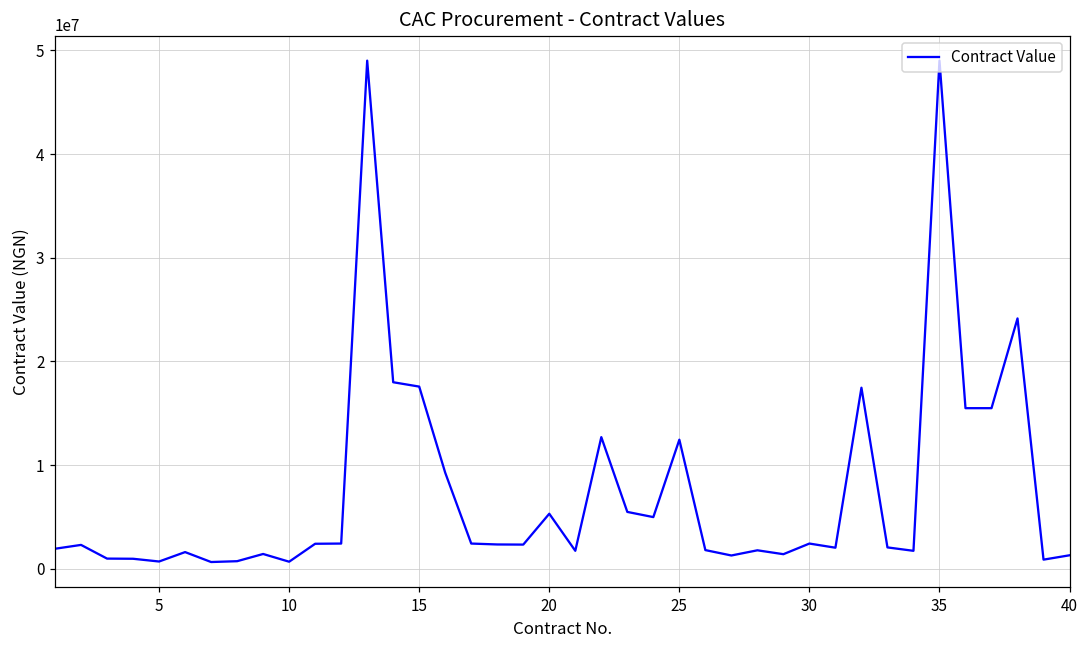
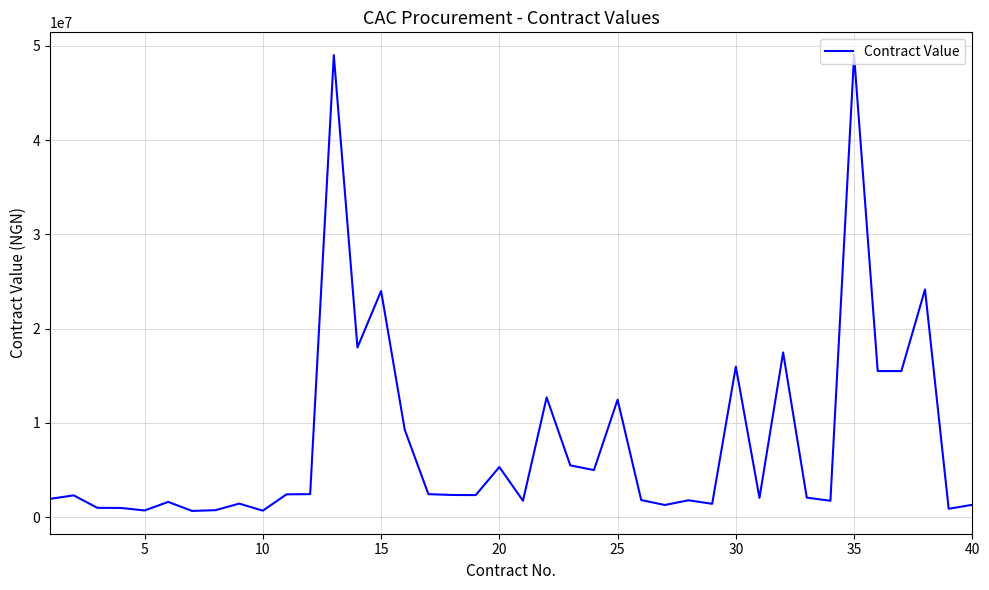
15: 18000000 -> 24000000
30: 2000000 -> 16000000
